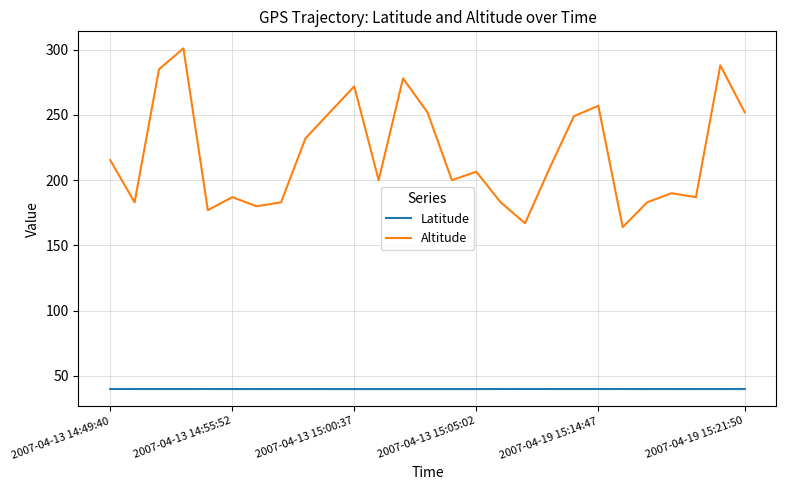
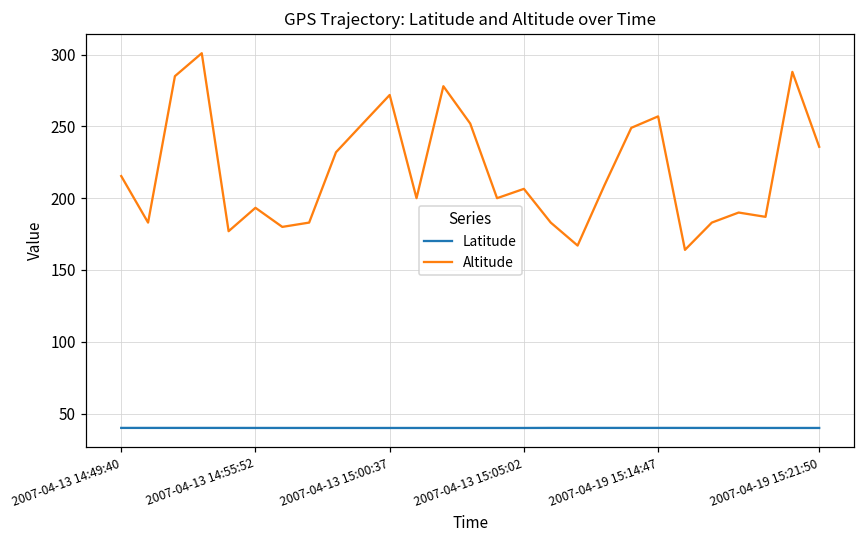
Altitude, 2007-04-13 14:55:52: 187 -> 193
Altitude, 2007-04-19 15:21:50: 252 -> 236
